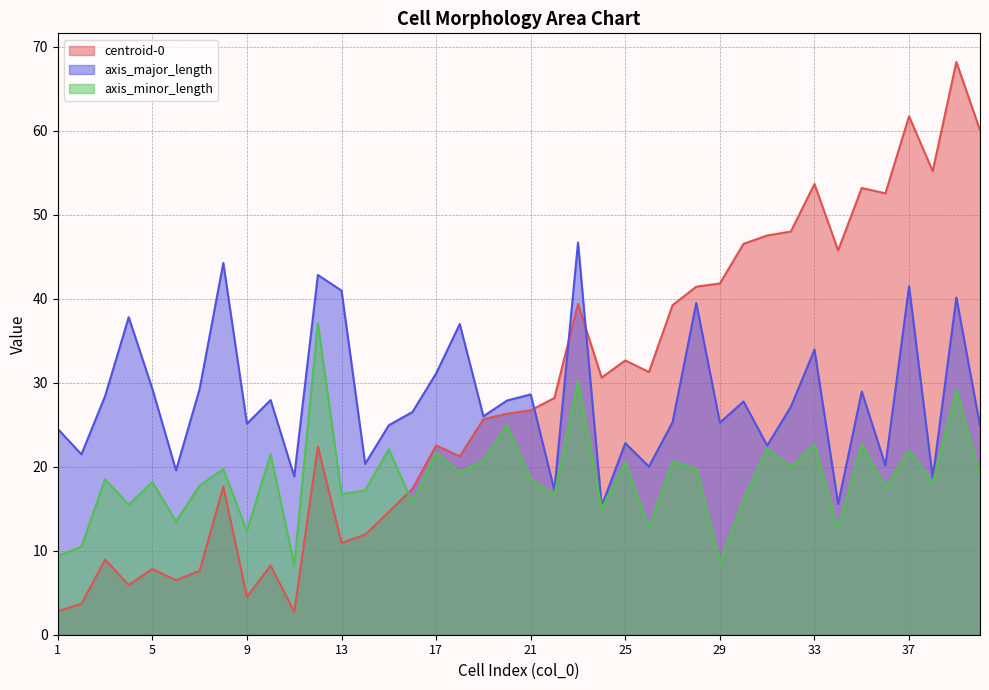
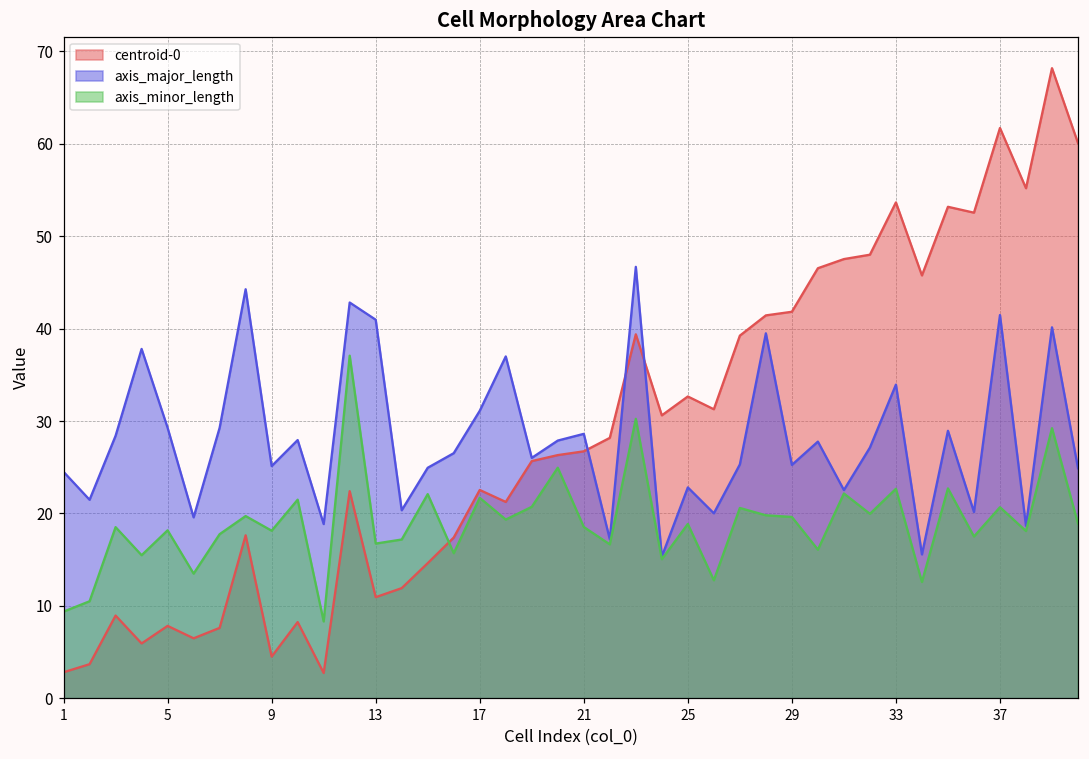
axis_minor_length, 9: 12 -> 18
axis_minor_length, 25: 21 -> 19
axis_minor_length, 29: 9 -> 20
axis_minor_length, 37: 22 -> 21
